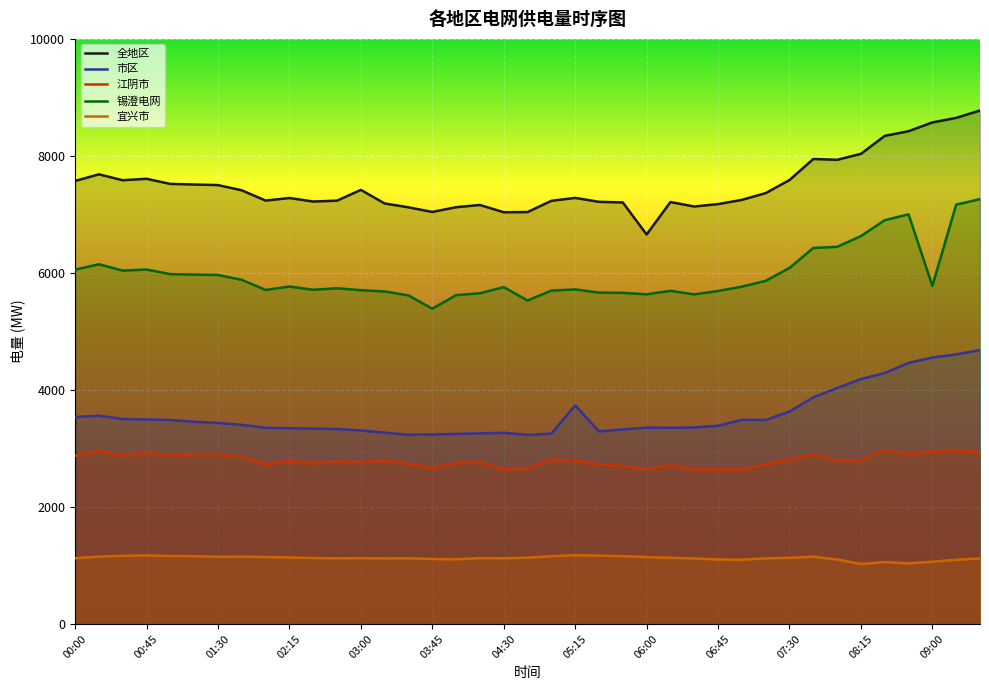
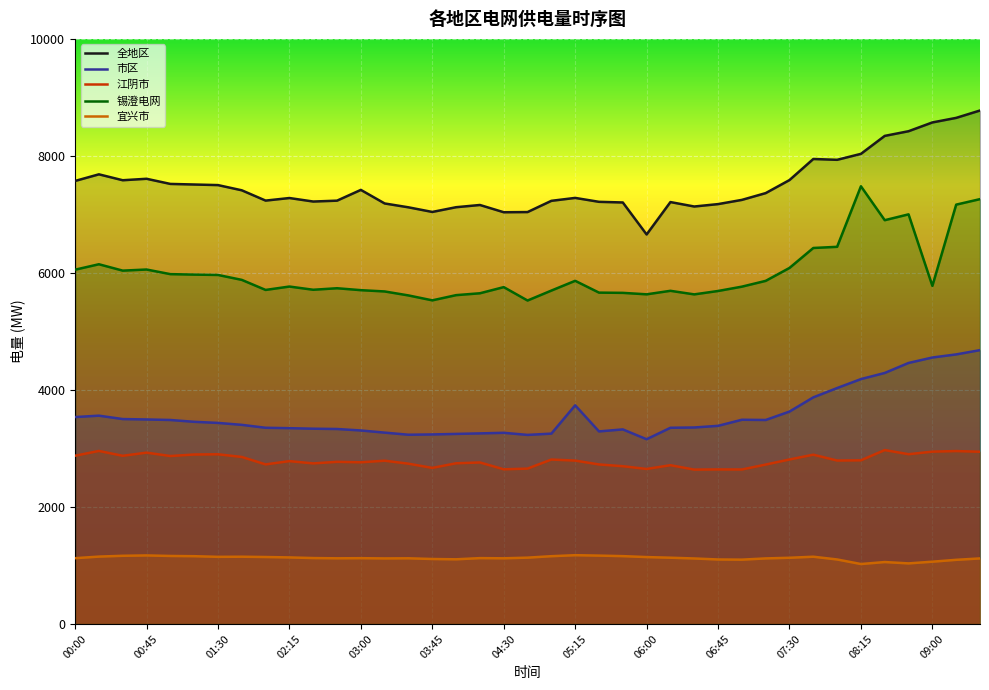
锡澄电网, 03:45: 5400 -> 5500
锡澄电网, 05:15: 5700 -> 5900
市区, 06:00: 3400 -> 3200
锡澄电网, 08:15: 6600 -> 7500
